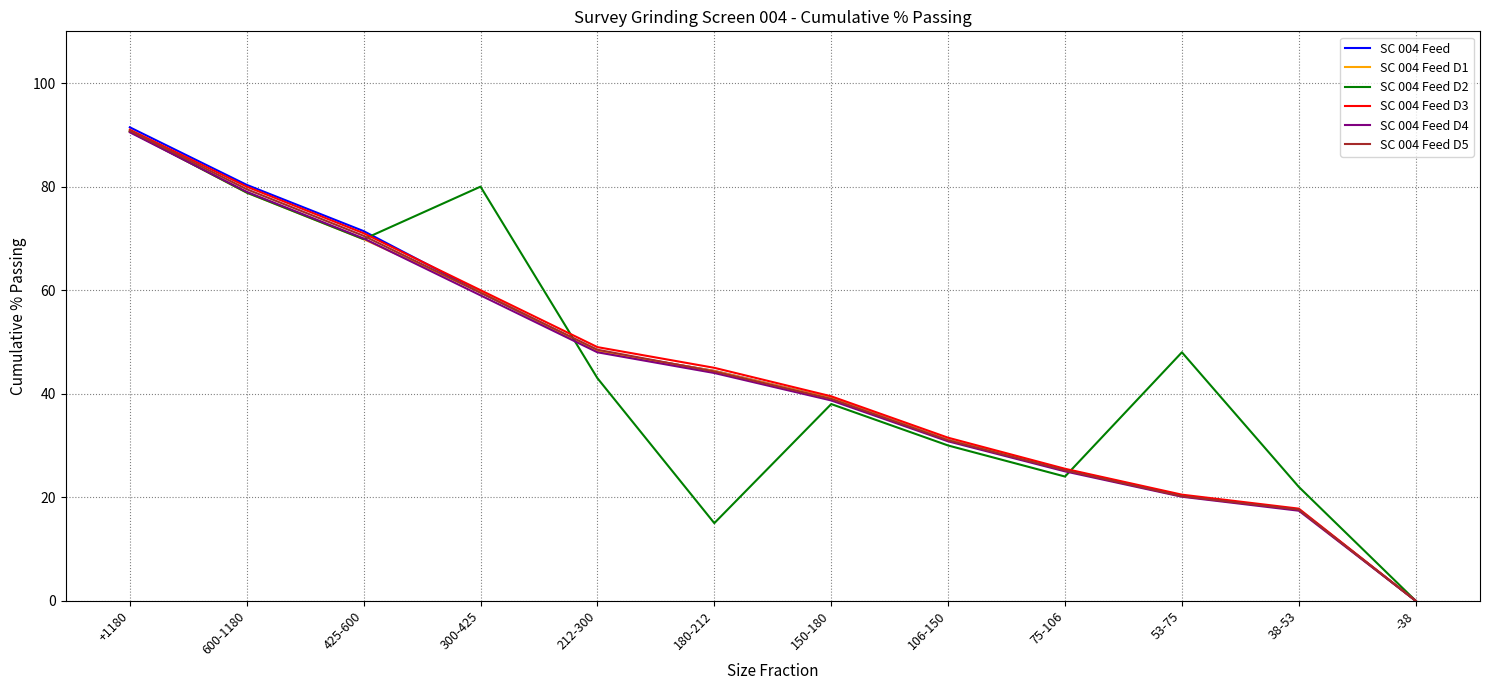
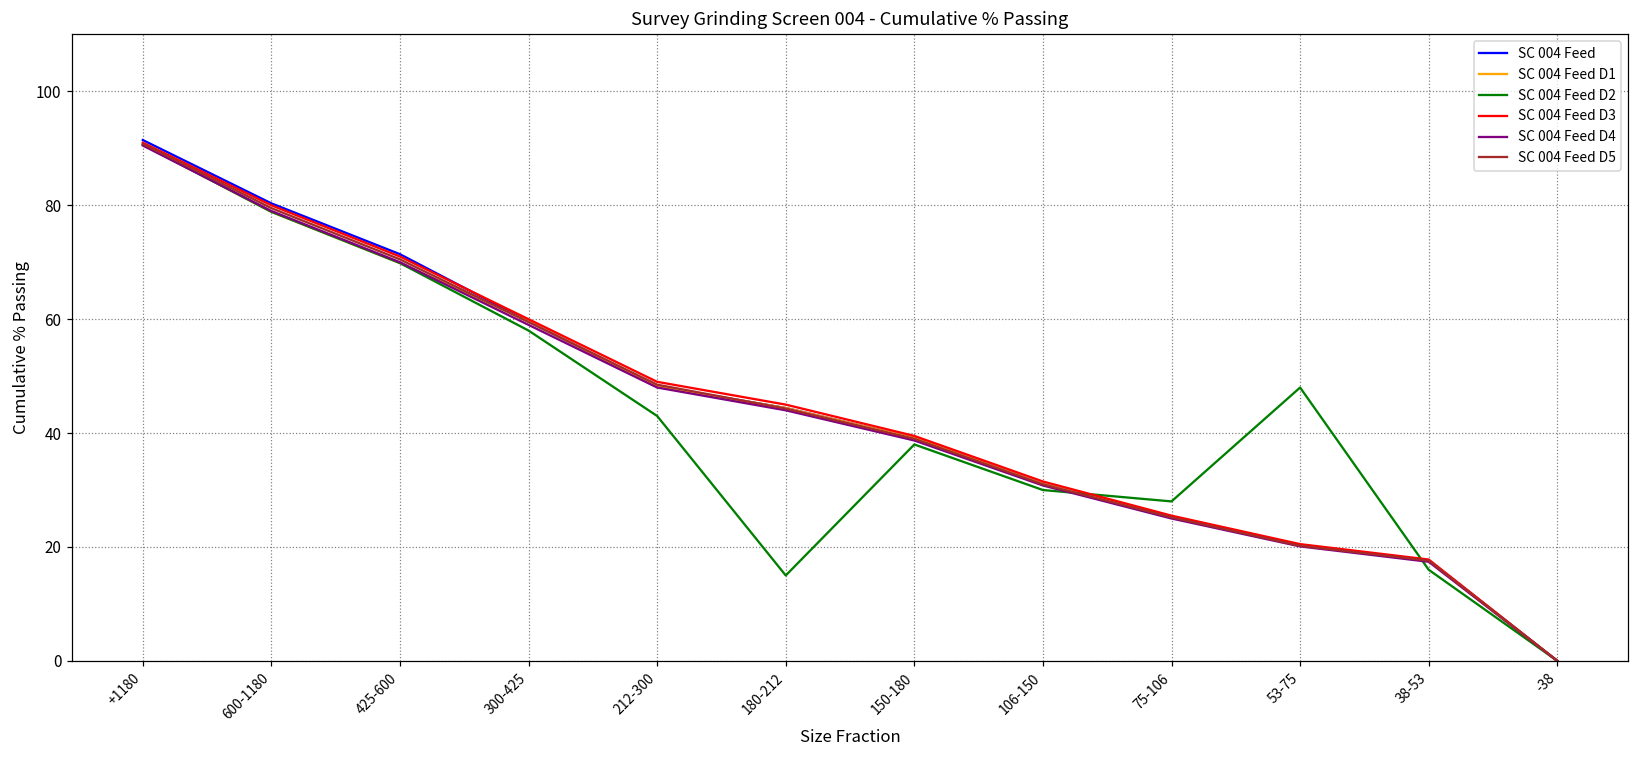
SC 004 Feed D2, 300-425: 80 -> 58
SC 004 Feed D2, 75-106: 24 -> 28
SC 004 Feed D2, 38-53: 22 -> 16
